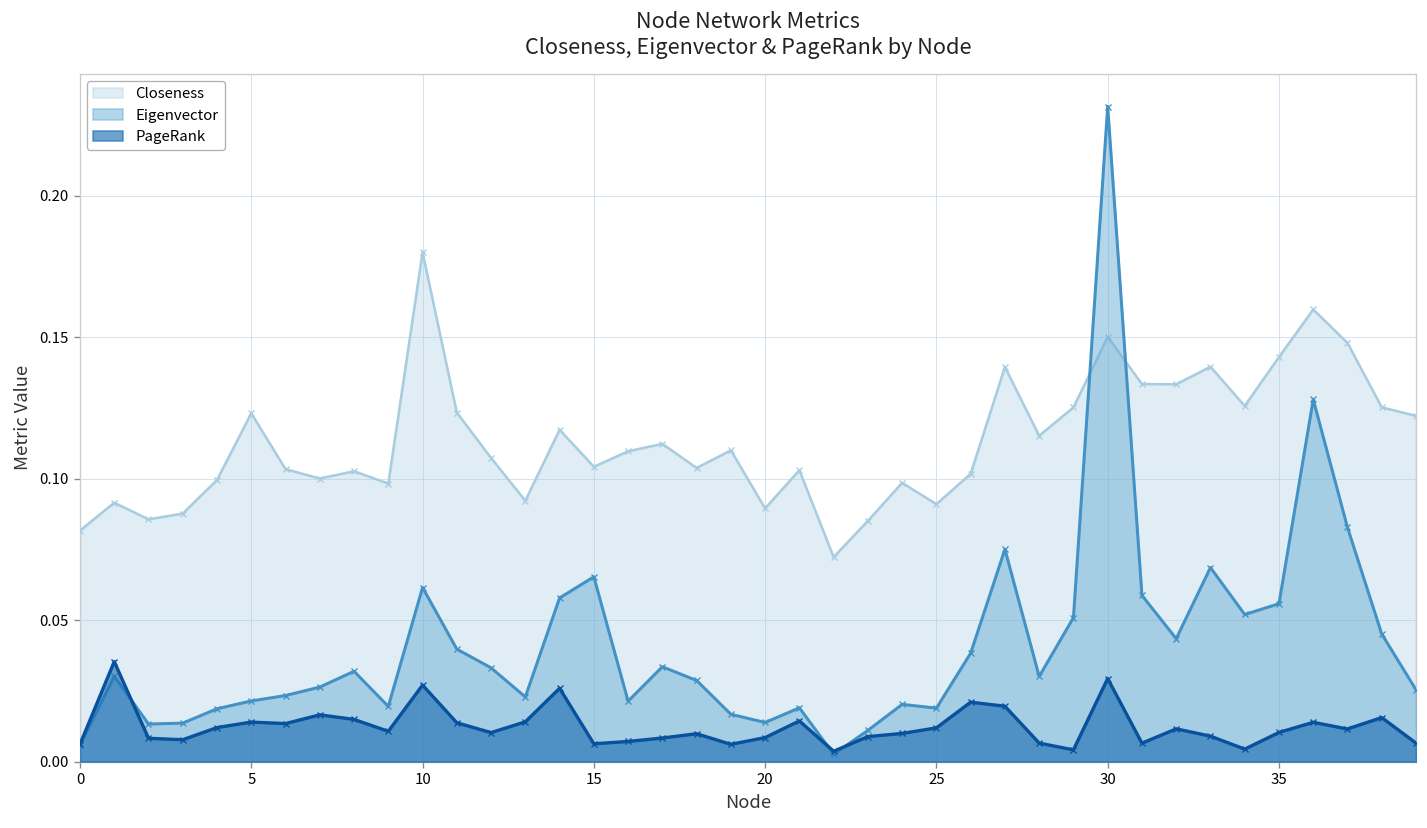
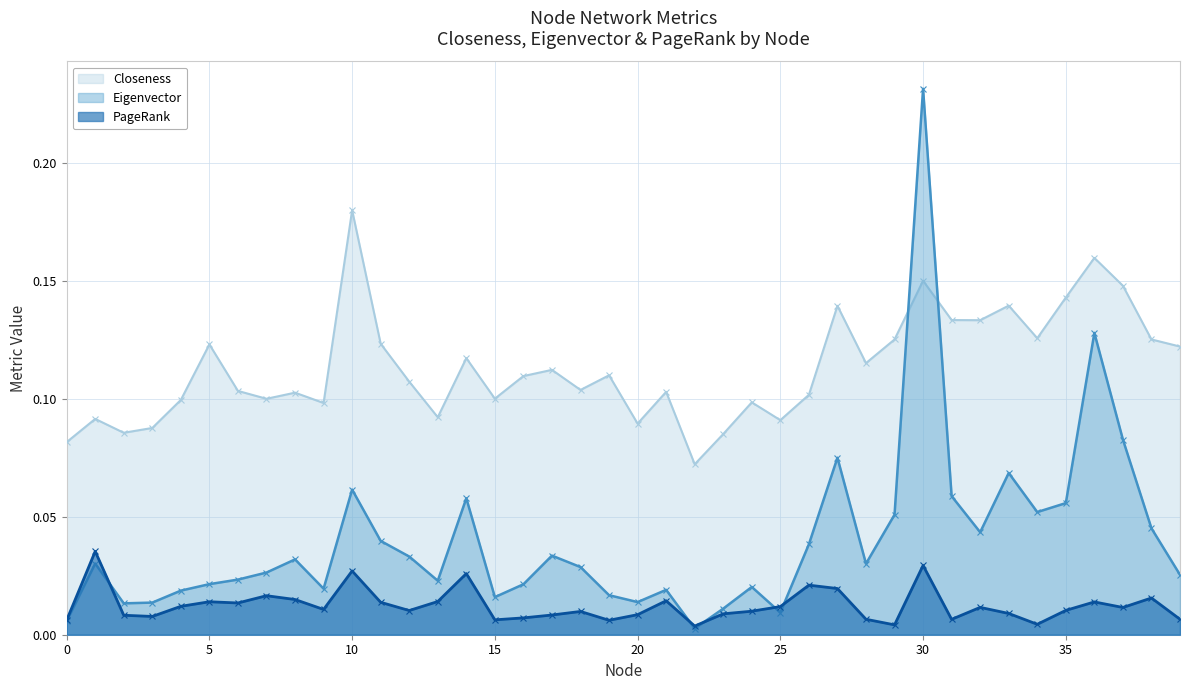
Closeness, 15: 0.104 -> 0.100
Eigenvector, 15: 0.065 -> 0.016
Eigenvector, 25: 0.019 -> 0.009
